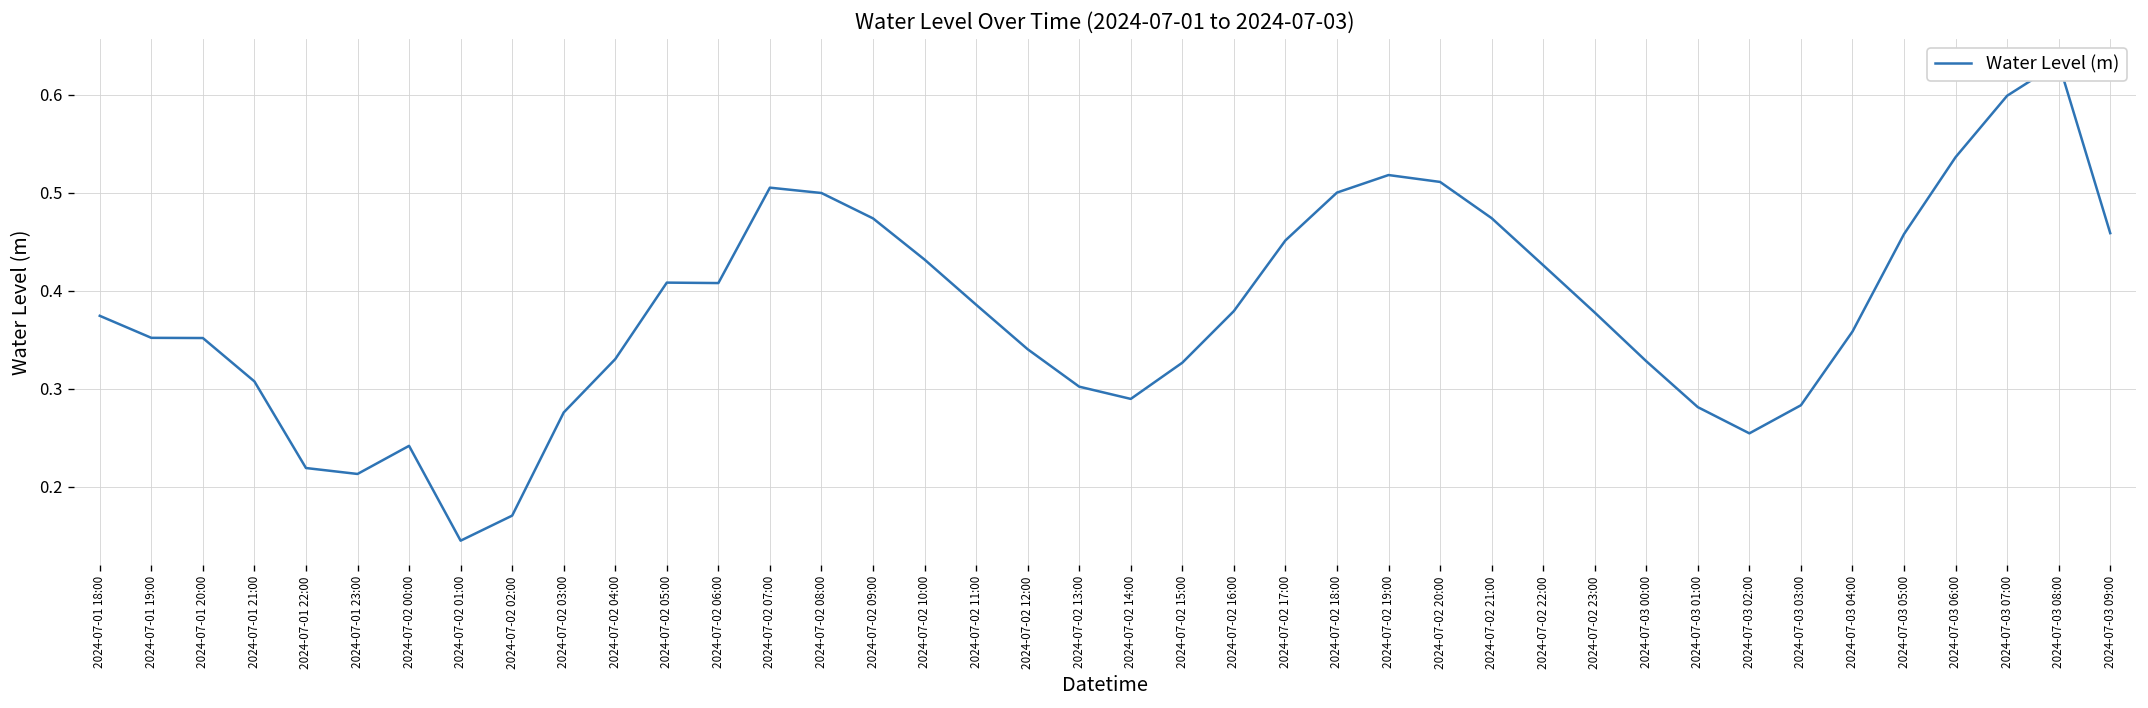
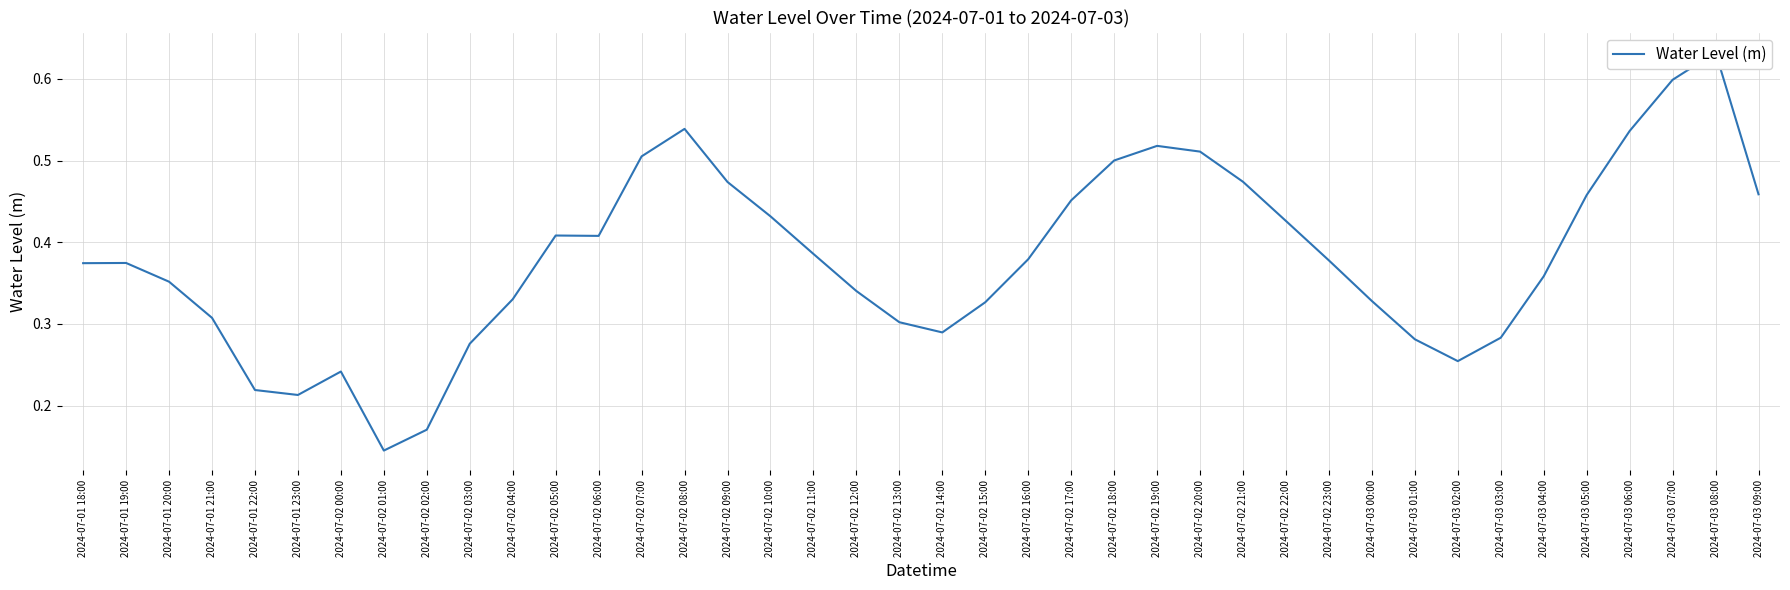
2024-07-01 19:00: 0.35 -> 0.37
2024-07-02 08:00: 0.50 -> 0.54
